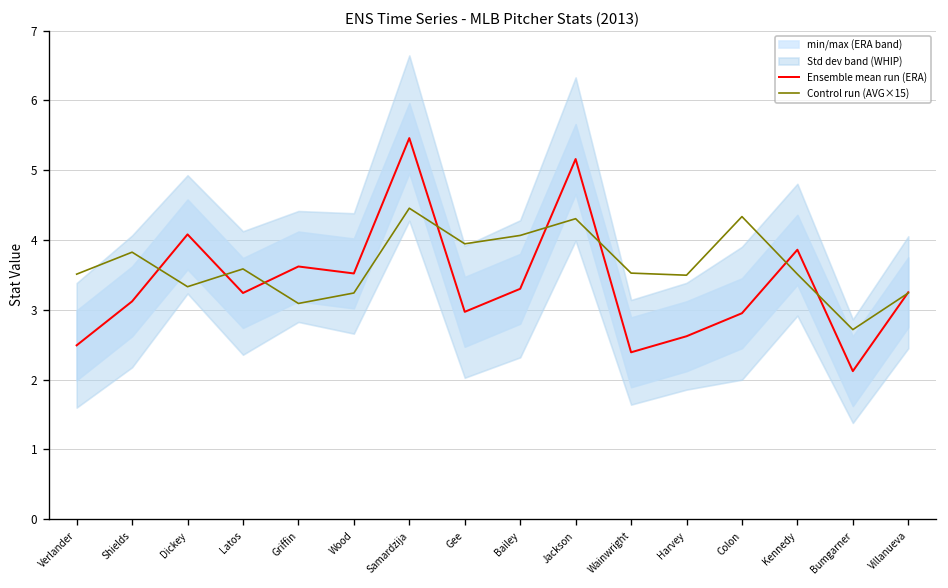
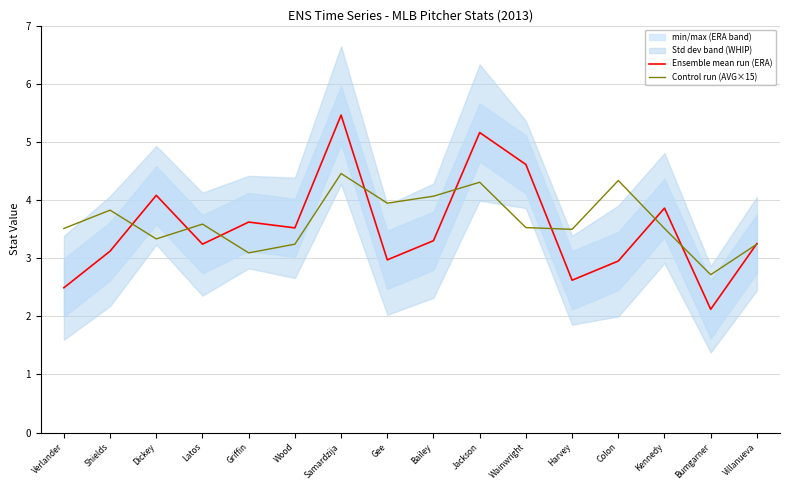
Ensemble mean run (ERA), Wainwright: 2.4 -> 4.6
